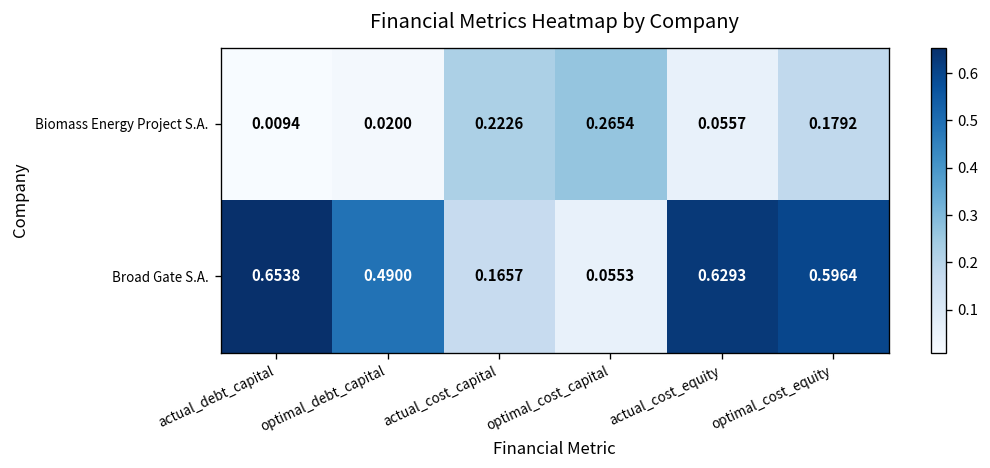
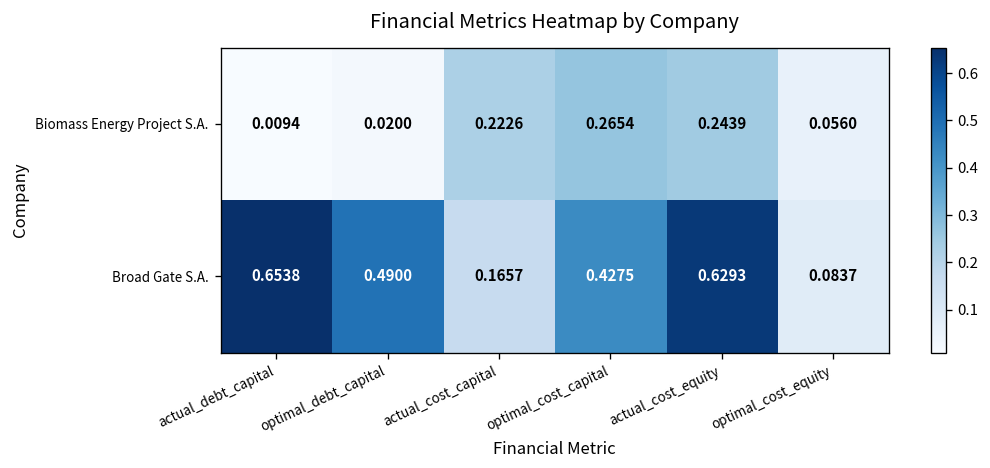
Biomass Energy Project S.A., actual_cost_equity: 0.0557 -> 0.2439
Biomass Energy Project S.A., optimal_cost_equity: 0.1792 -> 0.0560
Broad Gate S.A., optimal_cost_capital: 0.0553 -> 0.4275
Broad Gate S.A., optimal_cost_equity: 0.5964 -> 0.0837
